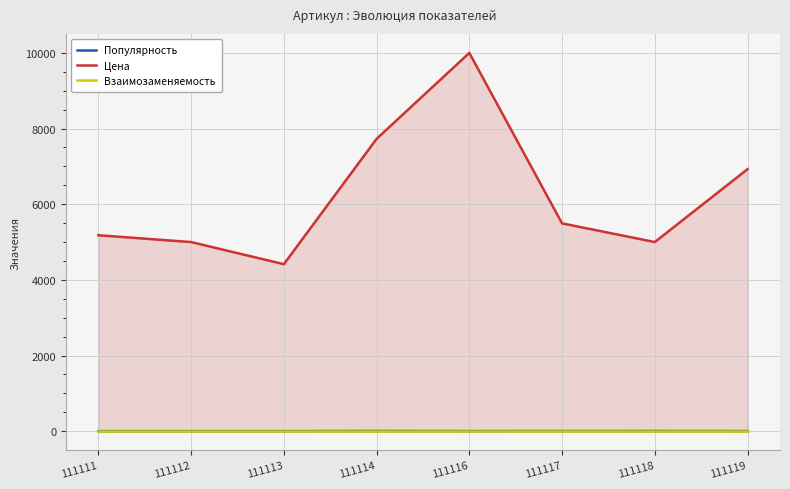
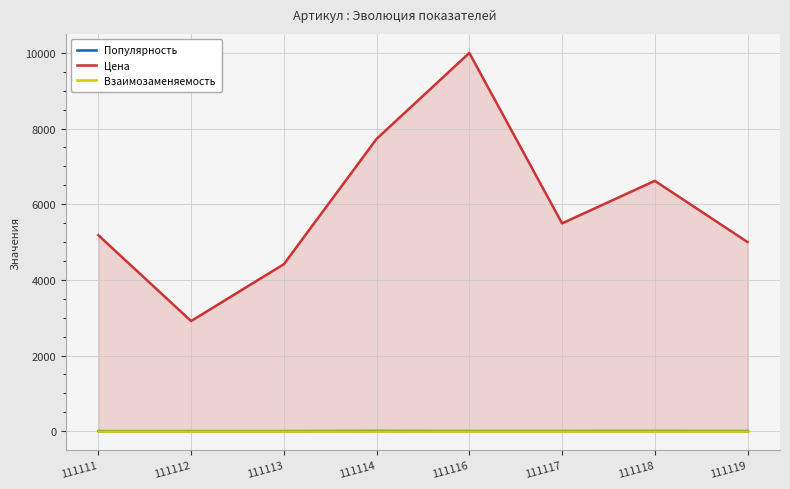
Цена, 111112: 5000 -> 2900
Цена, 111118: 5000 -> 6600
Цена, 111119: 6900 -> 5000
